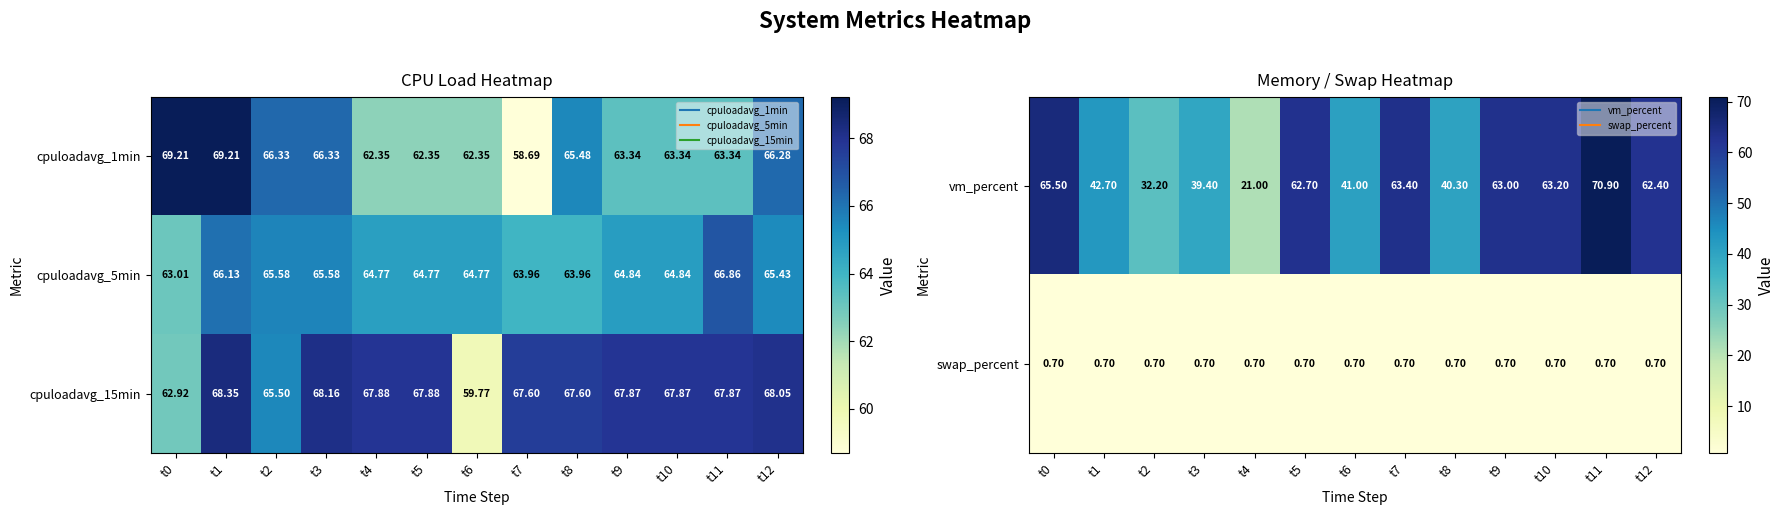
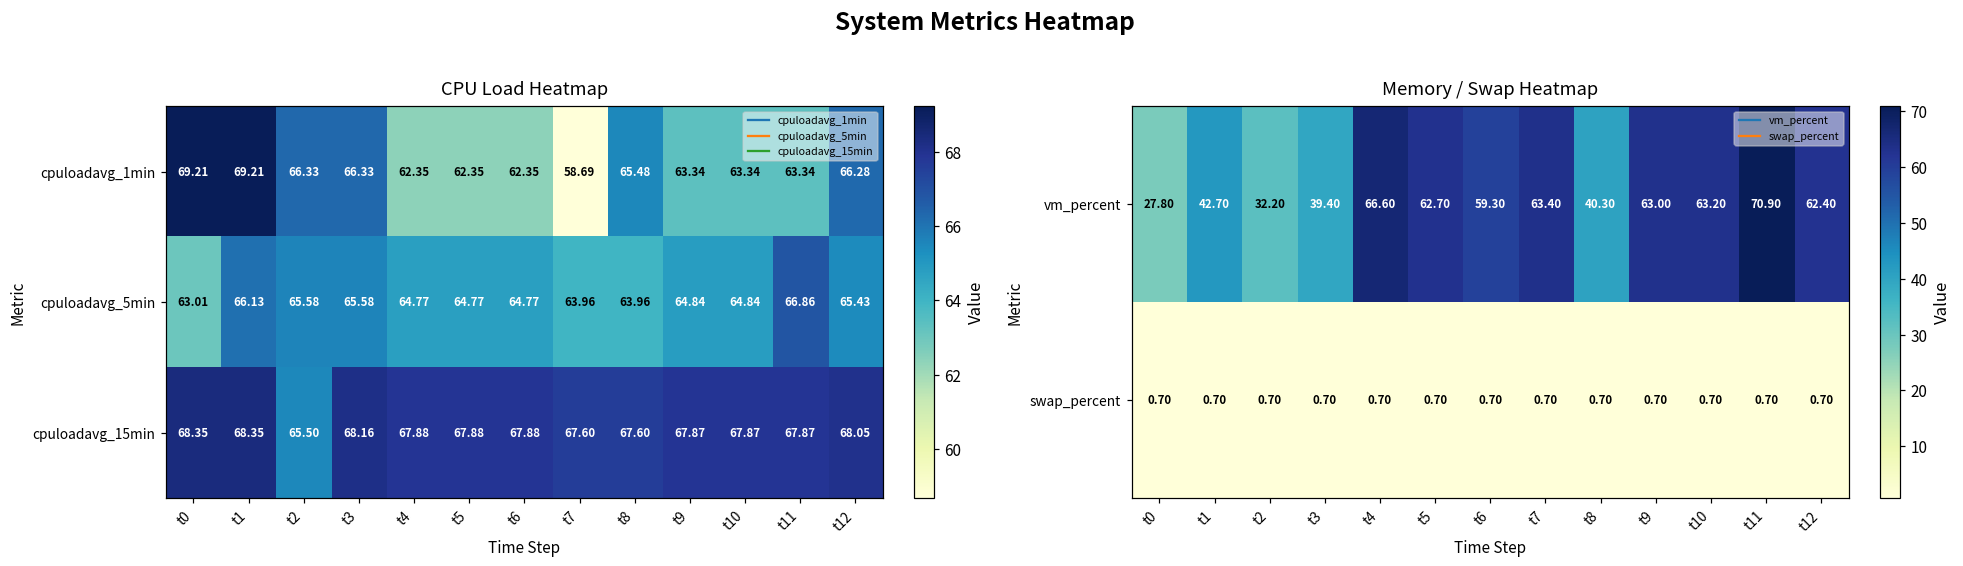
CPU Load Heatmap, cpuloadavg_15min, t0: 62.92 -> 68.35
CPU Load Heatmap, cpuloadavg_15min, t6: 59.77 -> 67.88
Memory / Swap Heatmap, vm_percent, t0: 65.50 -> 27.80
Memory / Swap Heatmap, vm_percent, t4: 21.00 -> 66.60
Memory / Swap Heatmap, vm_percent, t6: 41.00 -> 59.30
